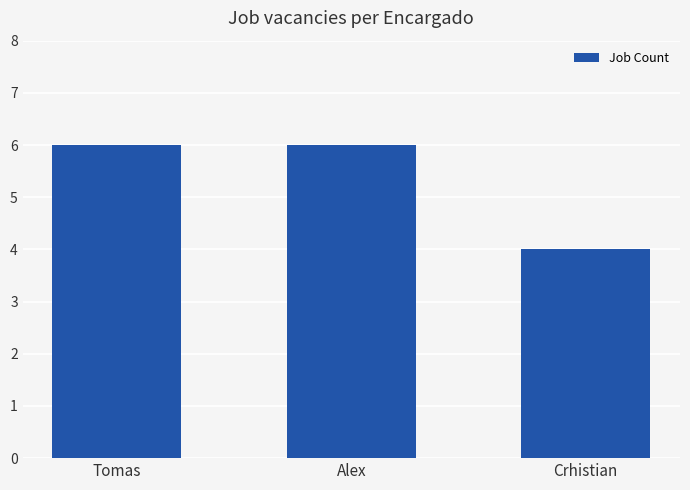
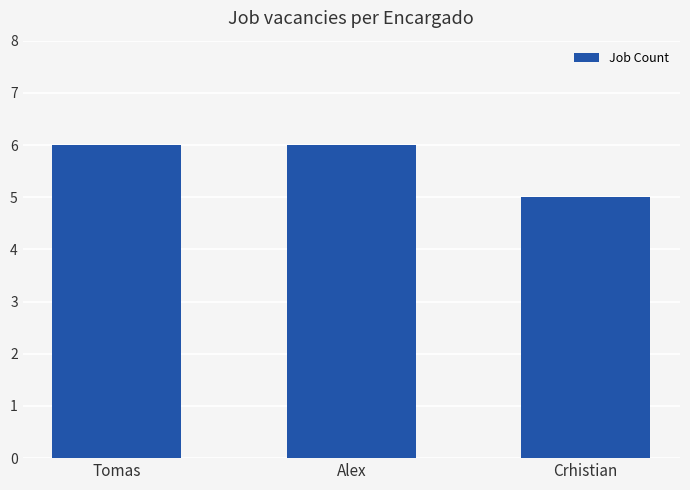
Crhistian: 4 -> 5
